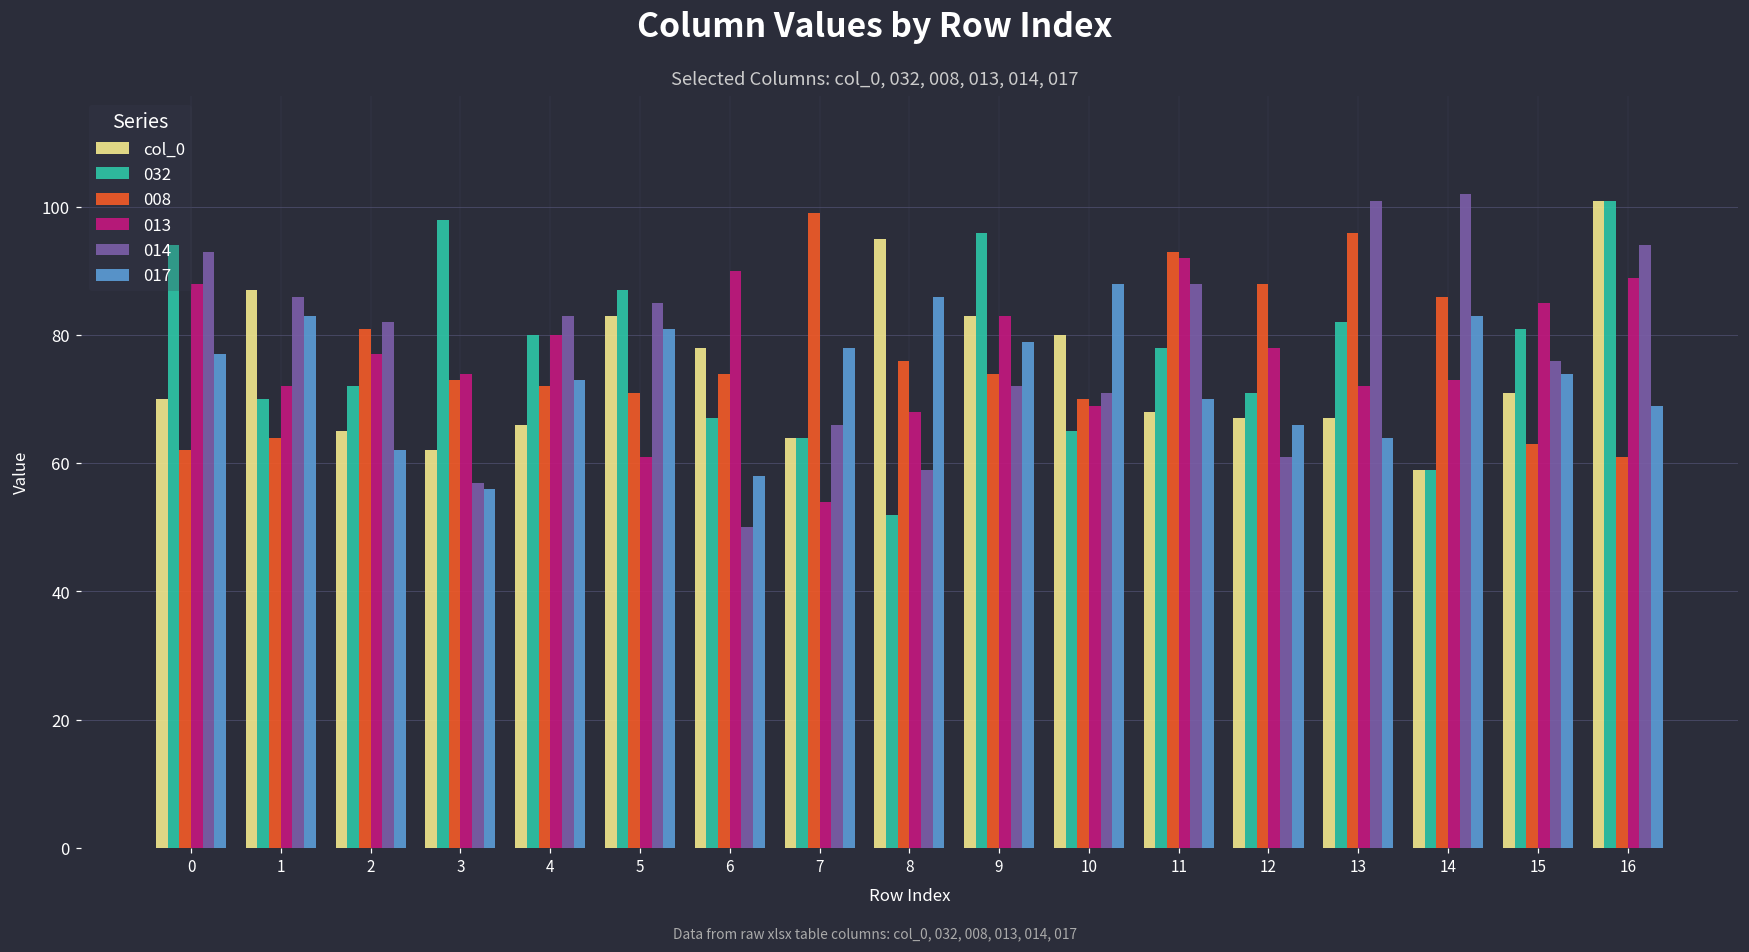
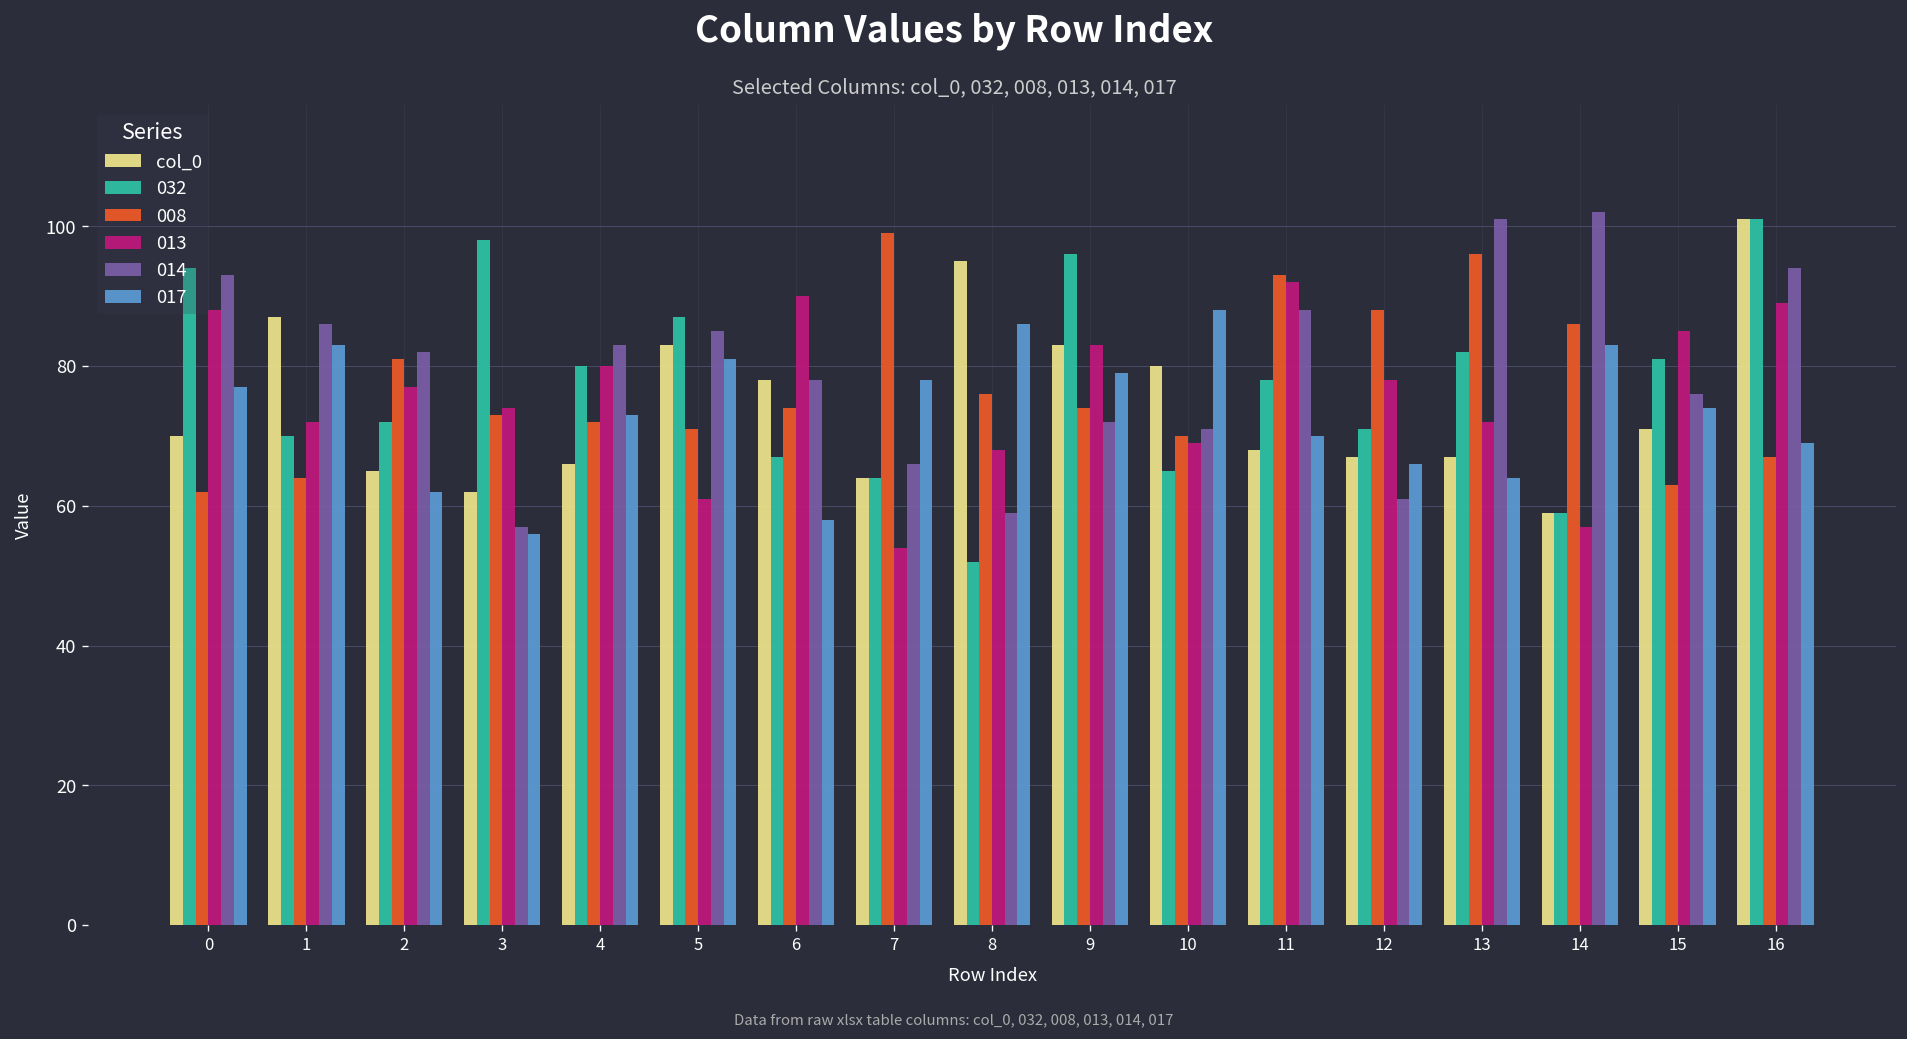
014, 6: 50 -> 78
013, 14: 73 -> 57
008, 16: 61 -> 67
